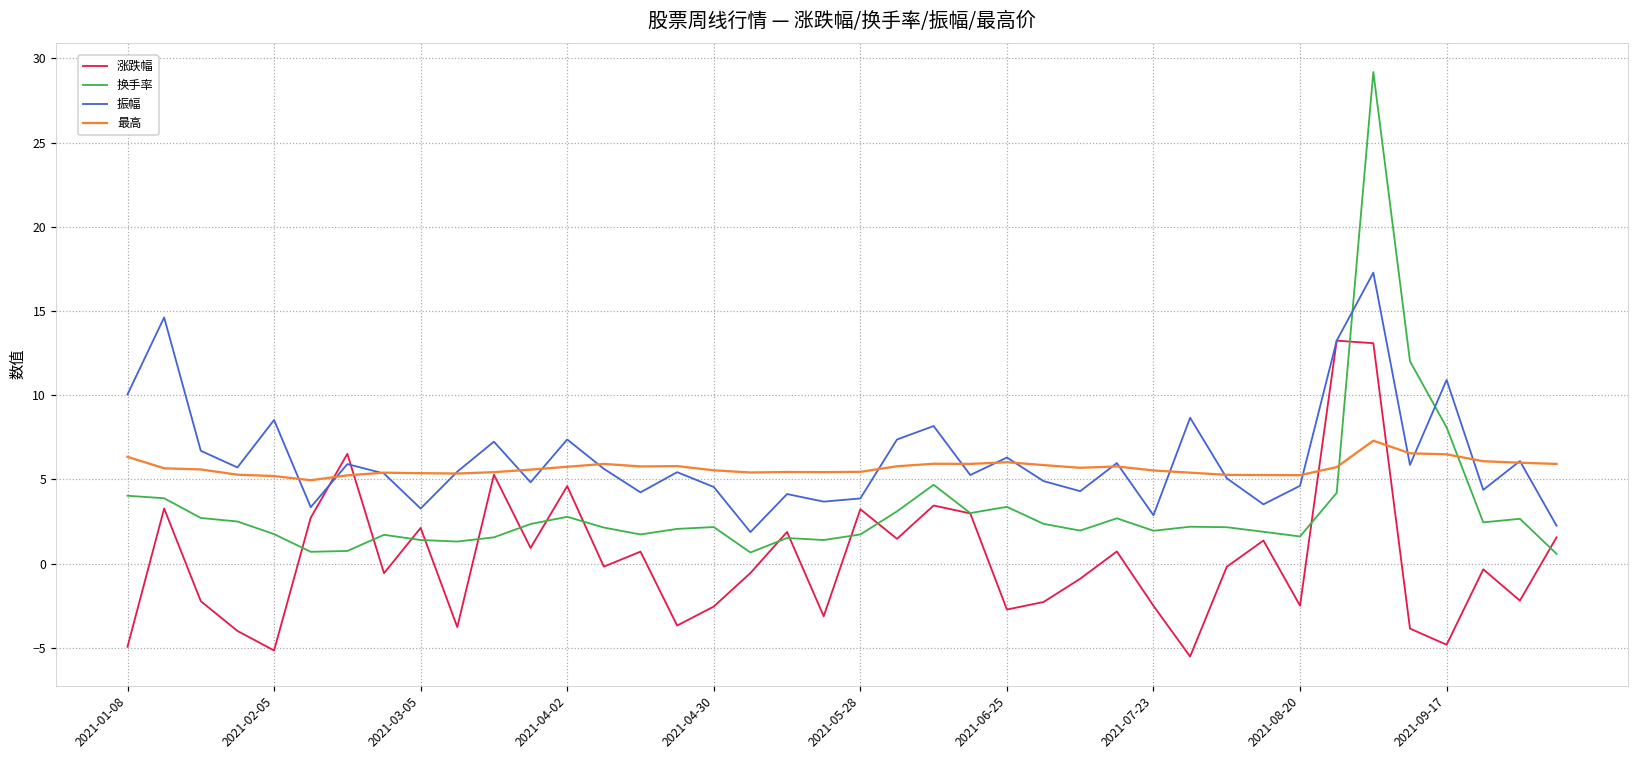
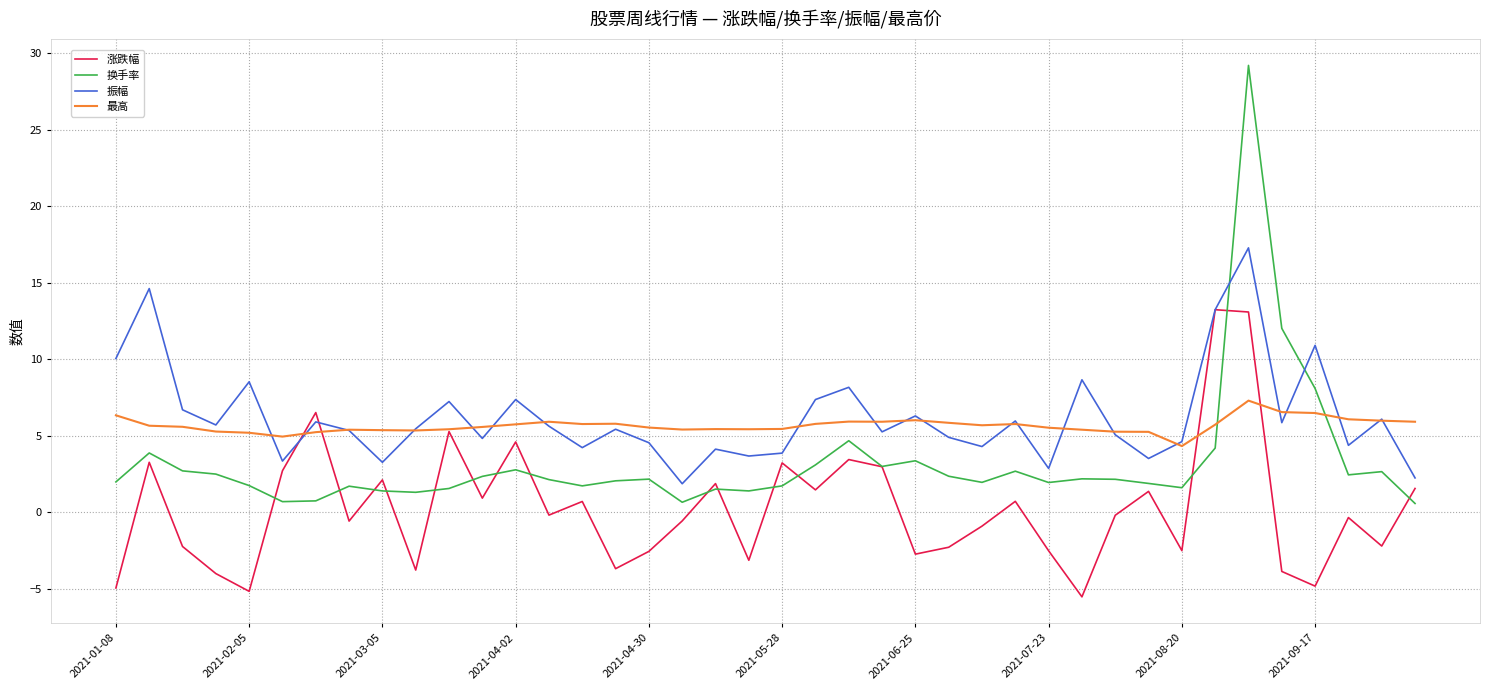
换手率, 2021-01-08: 4.0 -> 2.0
最高, 2021-08-20: 5.3 -> 4.3
